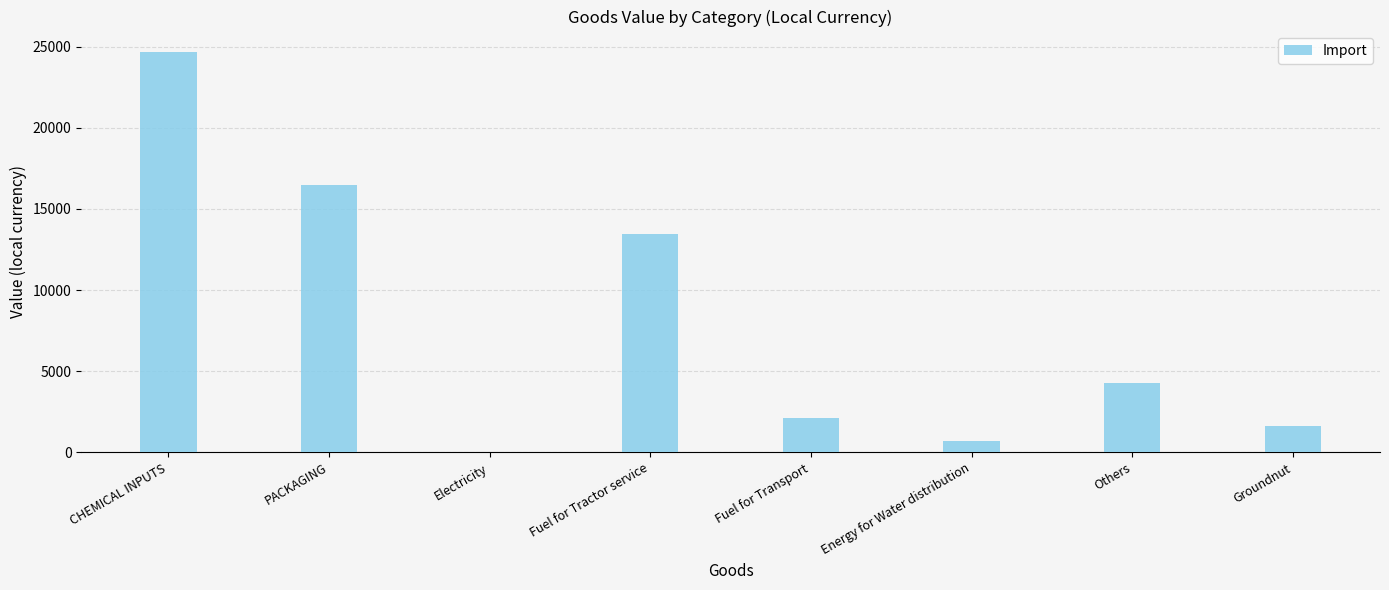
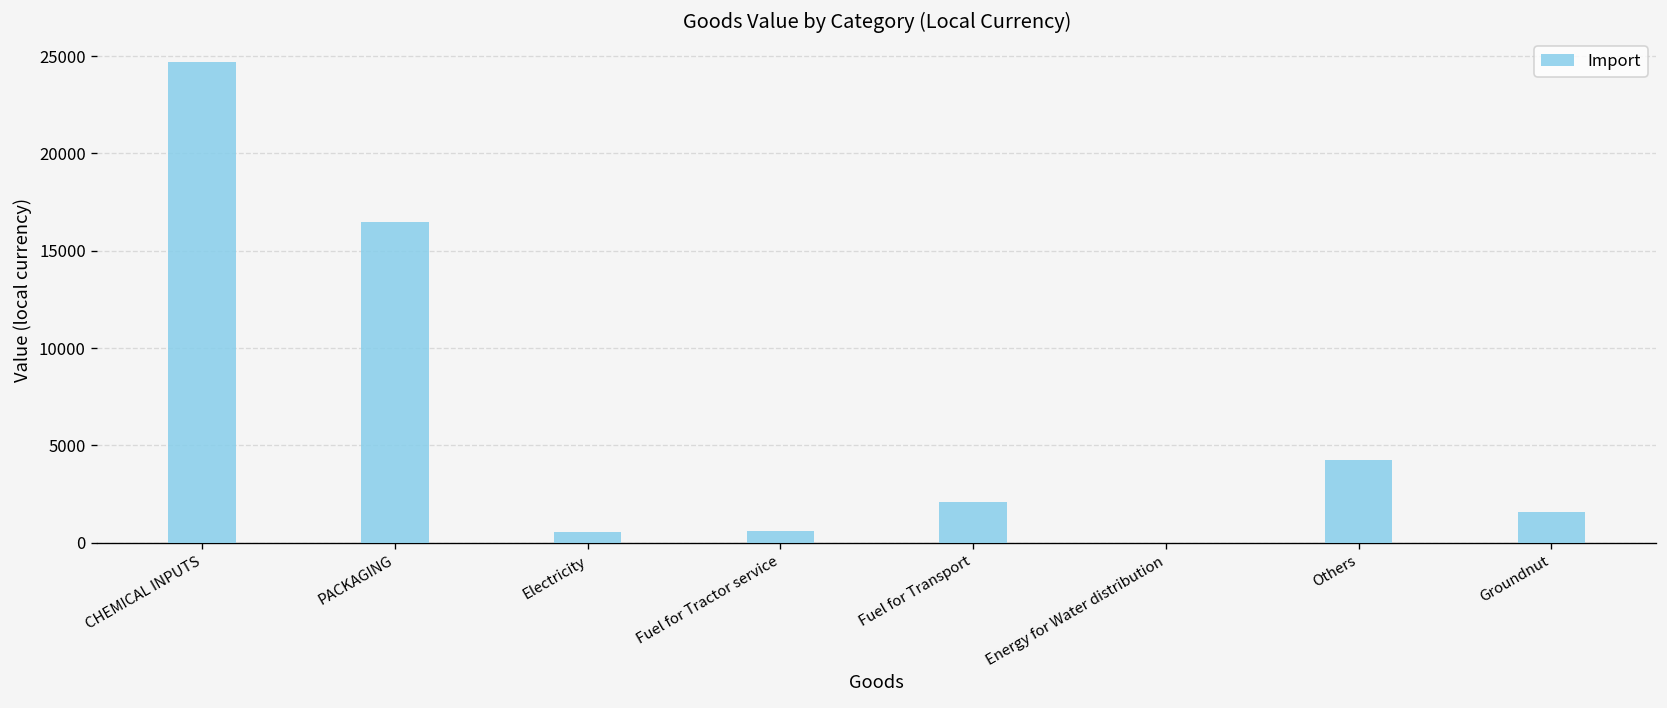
Electricity: 0 -> 600
Fuel for Tractor service: 13400 -> 600
Energy for Water distribution: 700 -> 0
